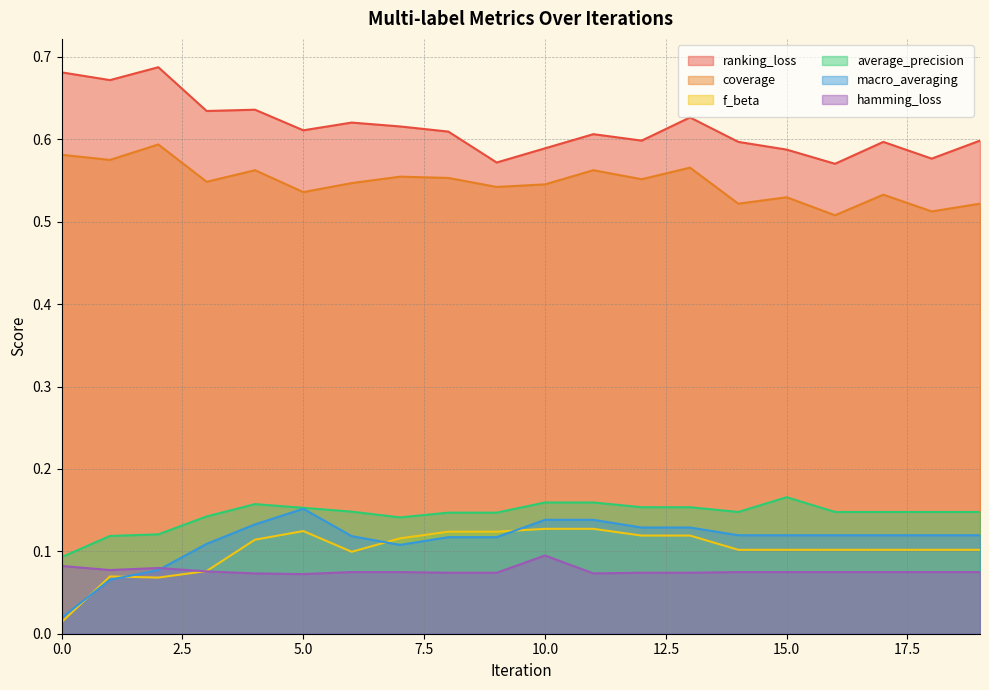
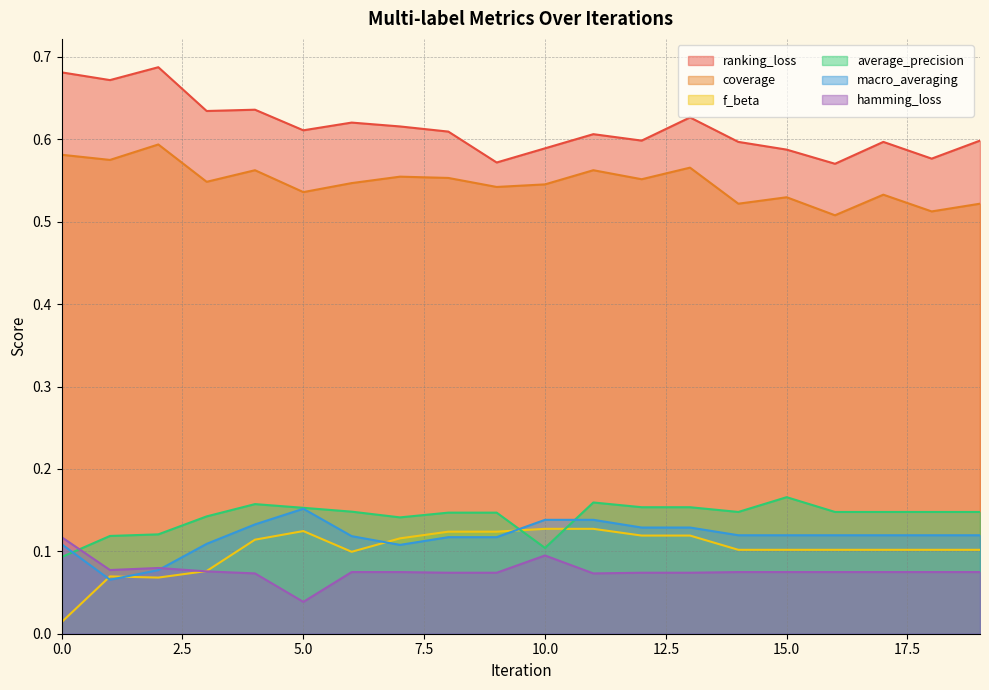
macro_averaging, 0.0: 0.02 -> 0.11
hamming_loss, 0.0: 0.08 -> 0.12
hamming_loss, 5.0: 0.07 -> 0.04
average_precision, 10.0: 0.16 -> 0.10
